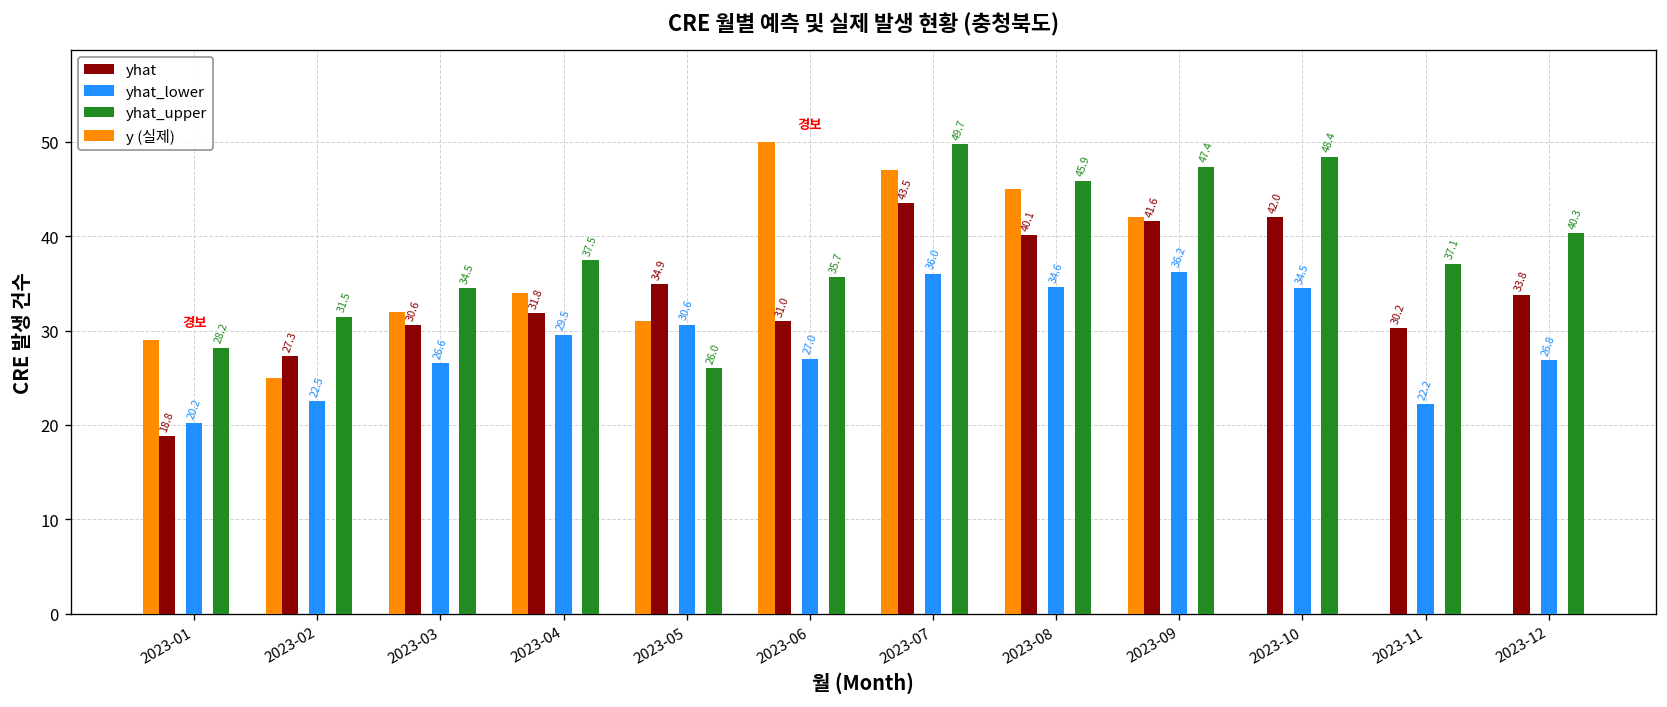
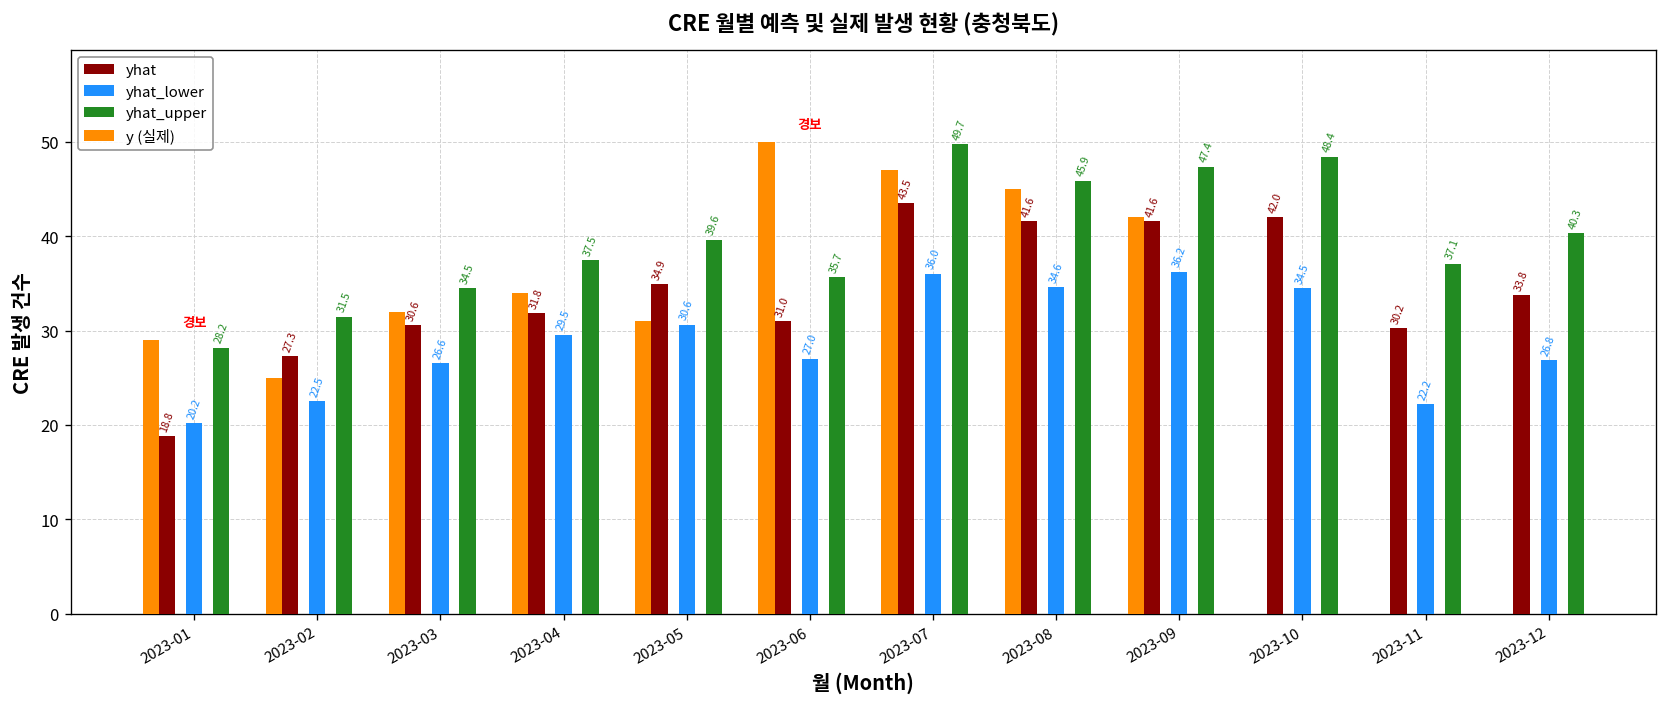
yhat_upper, 2023-05: 26.0 -> 39.6
yhat, 2023-08: 40.1 -> 41.6
